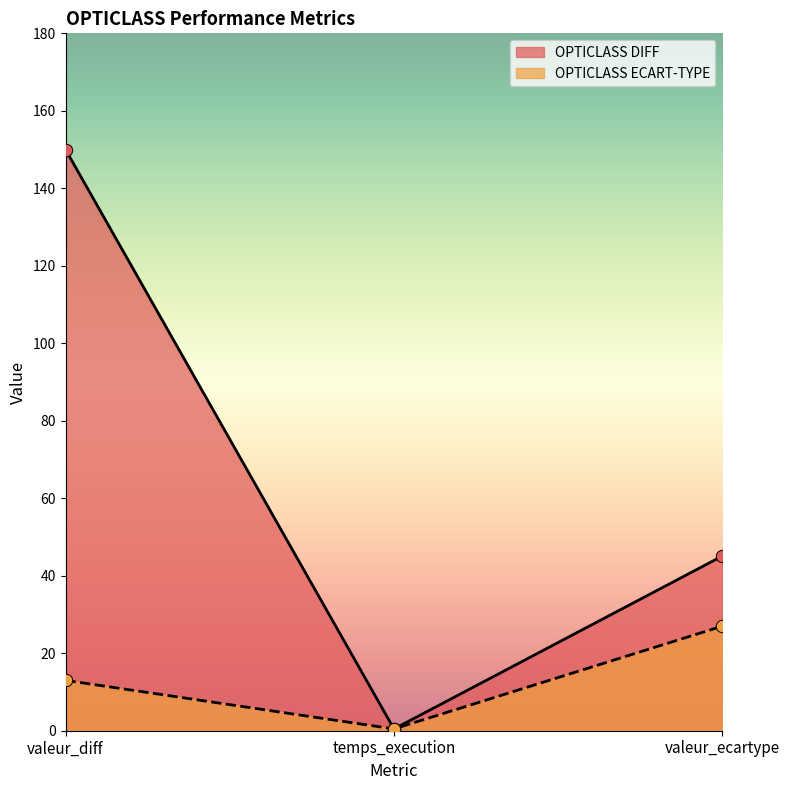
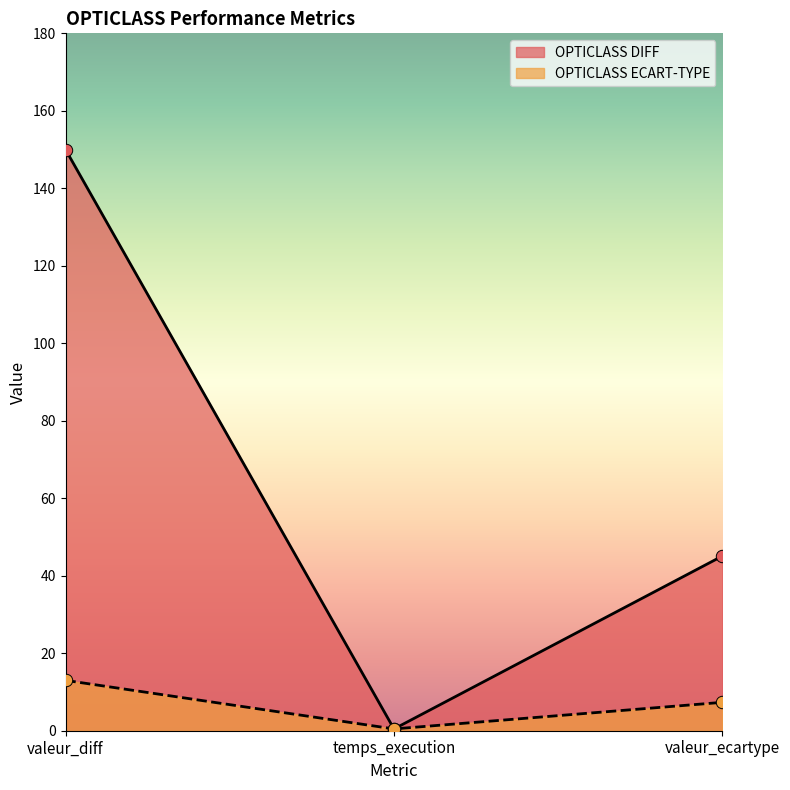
OPTICLASS ECART-TYPE, valeur_ecartype: 27 -> 7
